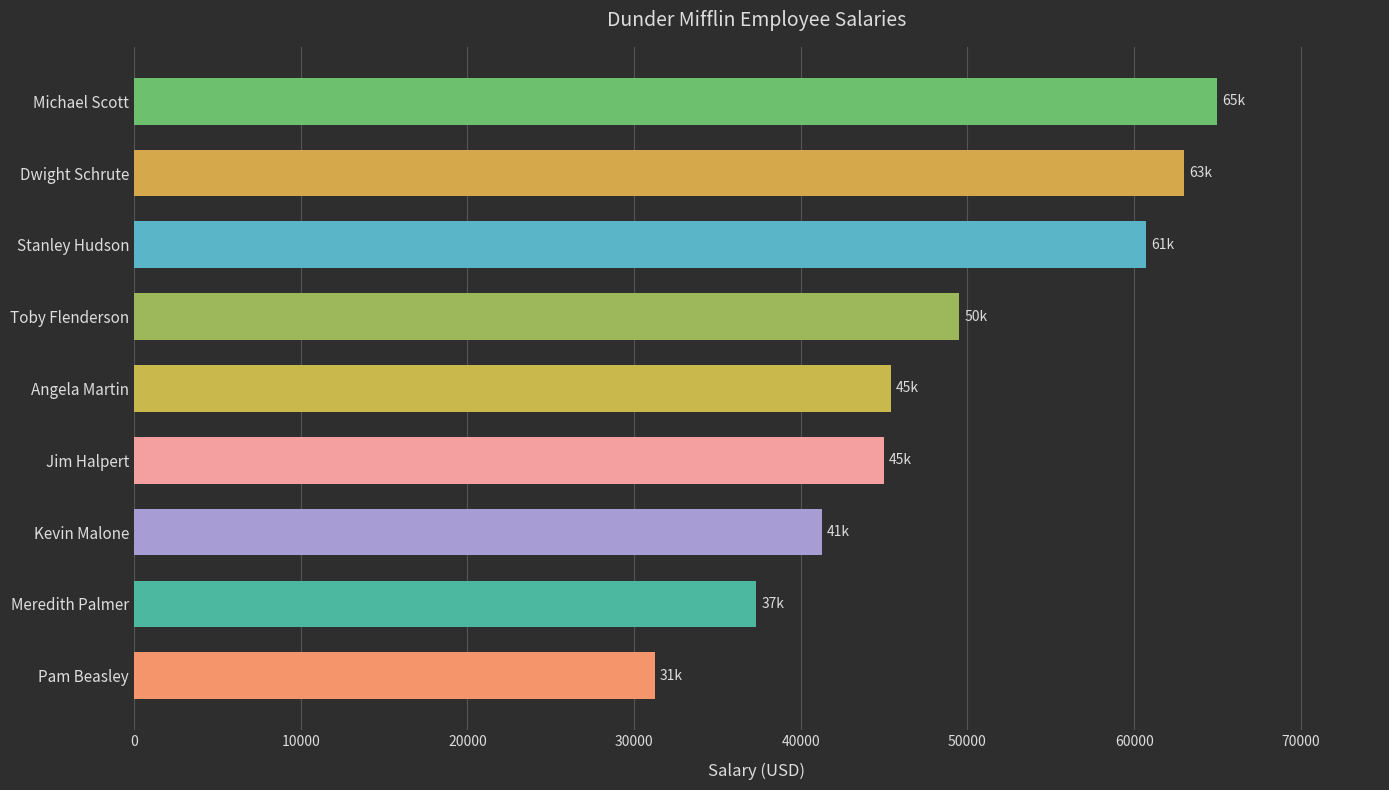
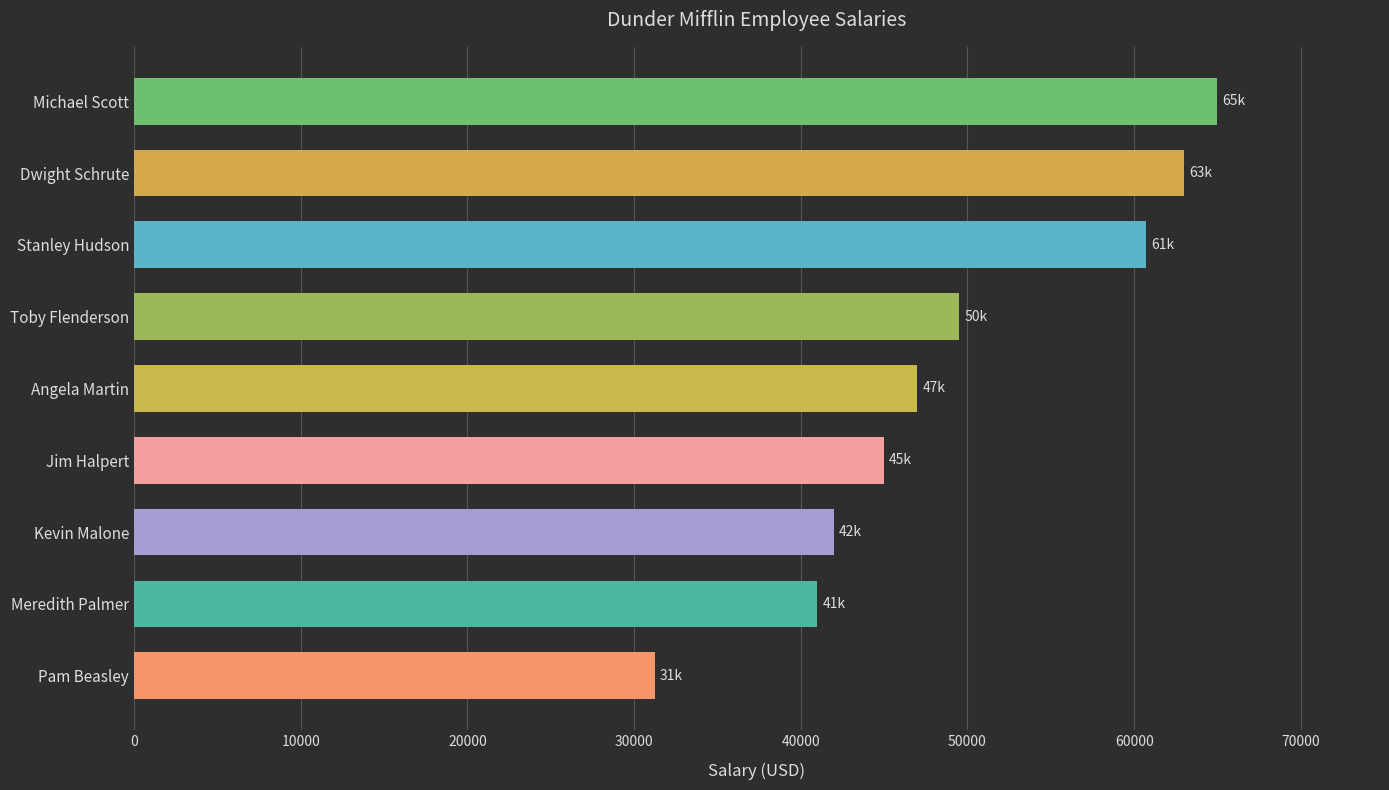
Angela Martin: 45k -> 47k
Kevin Malone: 41k -> 42k
Meredith Palmer: 37k -> 41k
